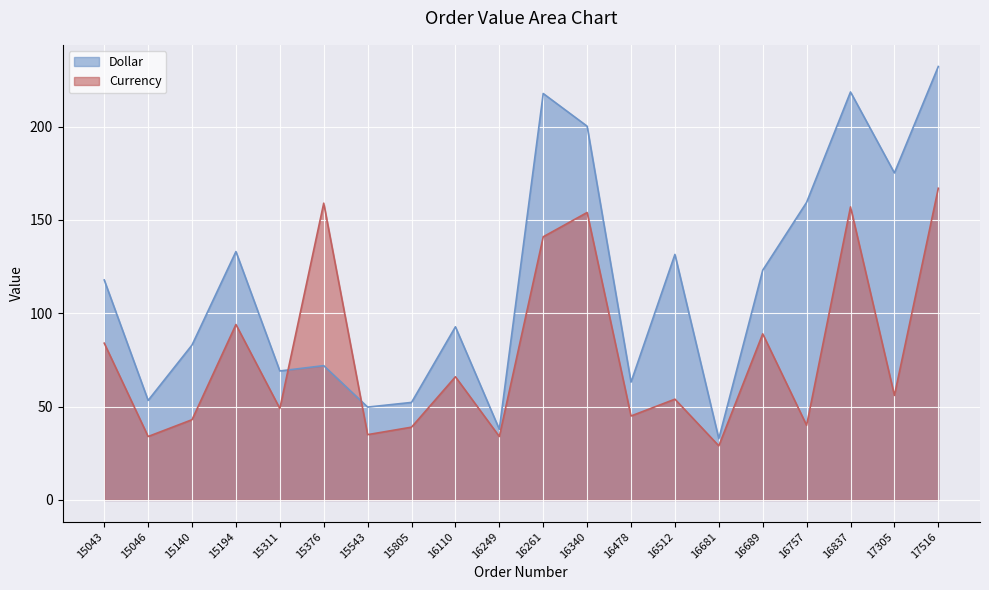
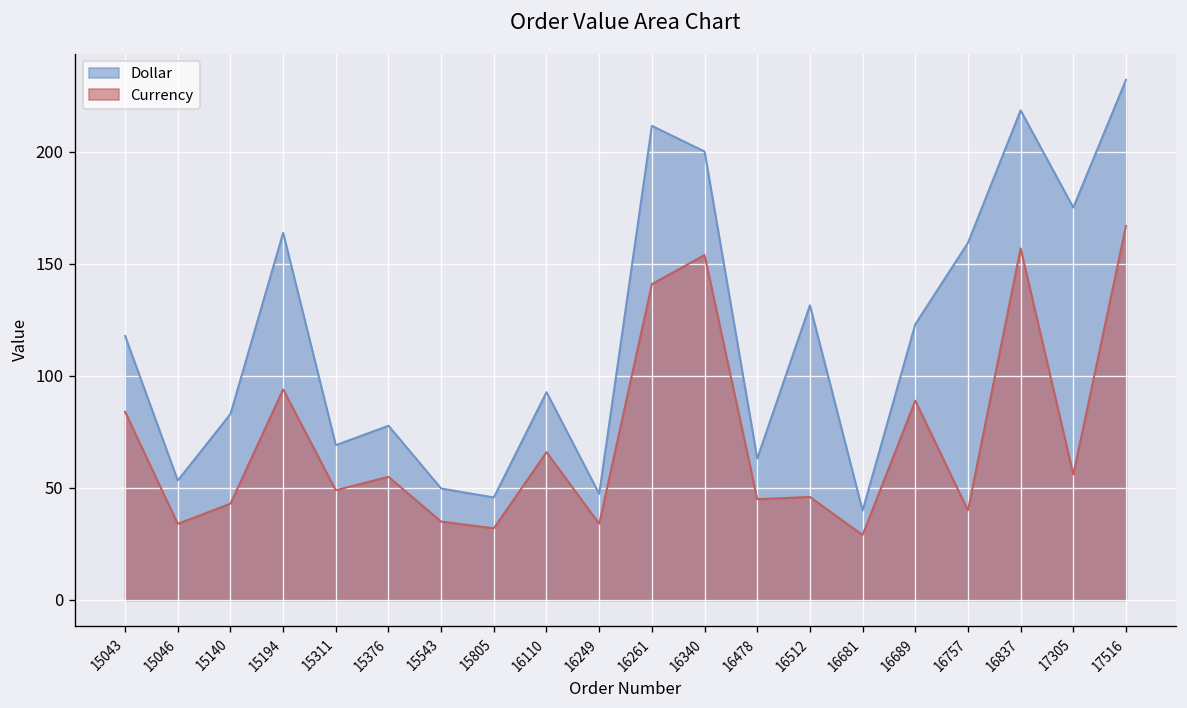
Dollar, 15194: 133 -> 164
Dollar, 15376: 72 -> 78
Currency, 15376: 159 -> 55
Dollar, 15805: 52 -> 46
Currency, 15805: 39 -> 32
Dollar, 16249: 38 -> 47
Dollar, 16261: 218 -> 212
Currency, 16512: 54 -> 46
Dollar, 16681: 33 -> 40
